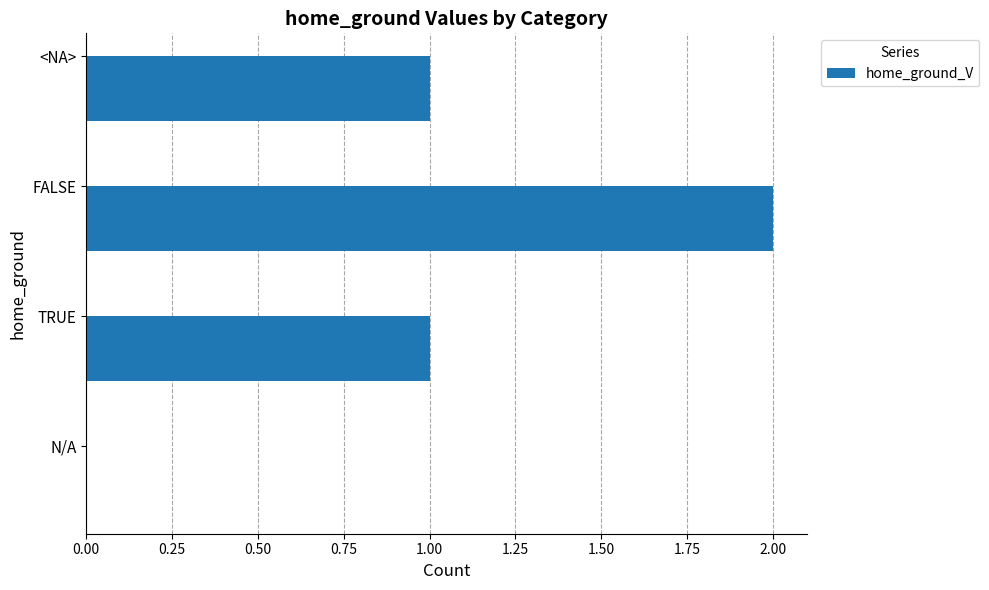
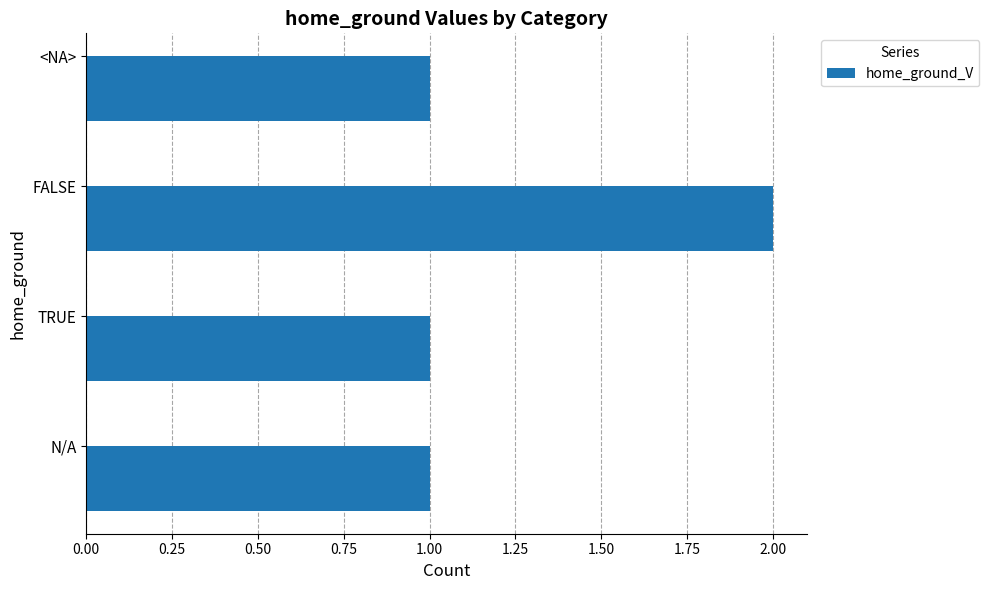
N/A: 0 -> 1
